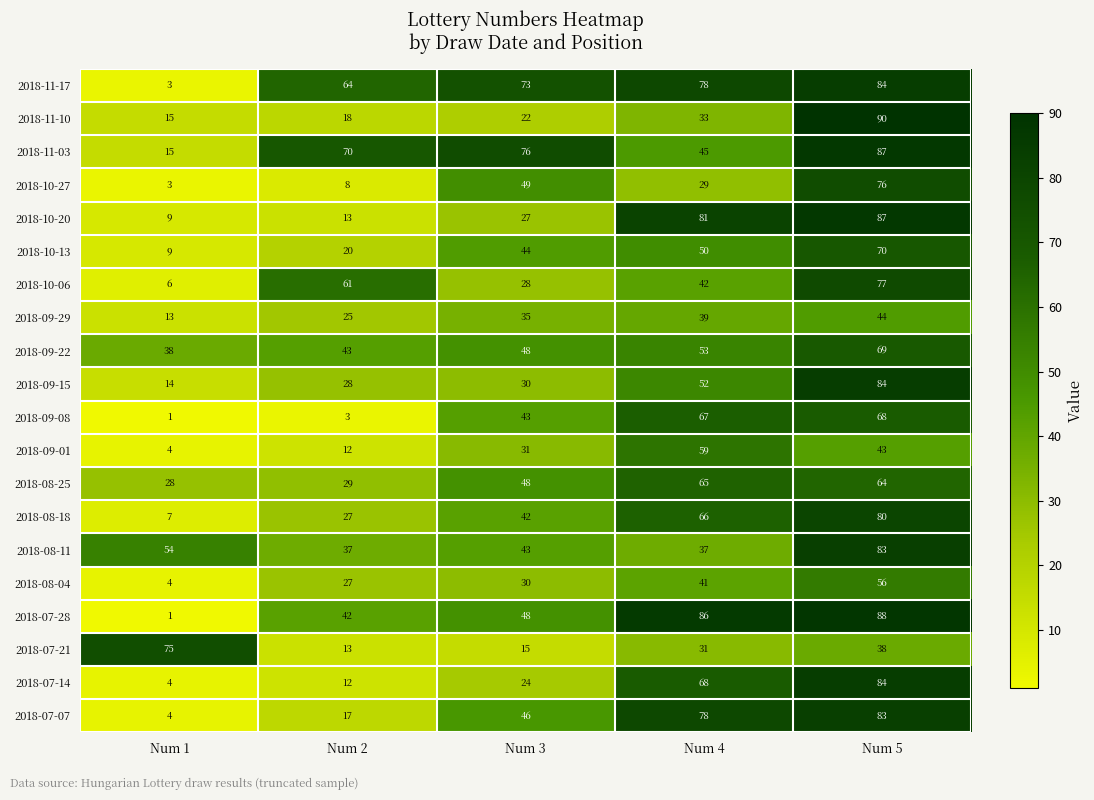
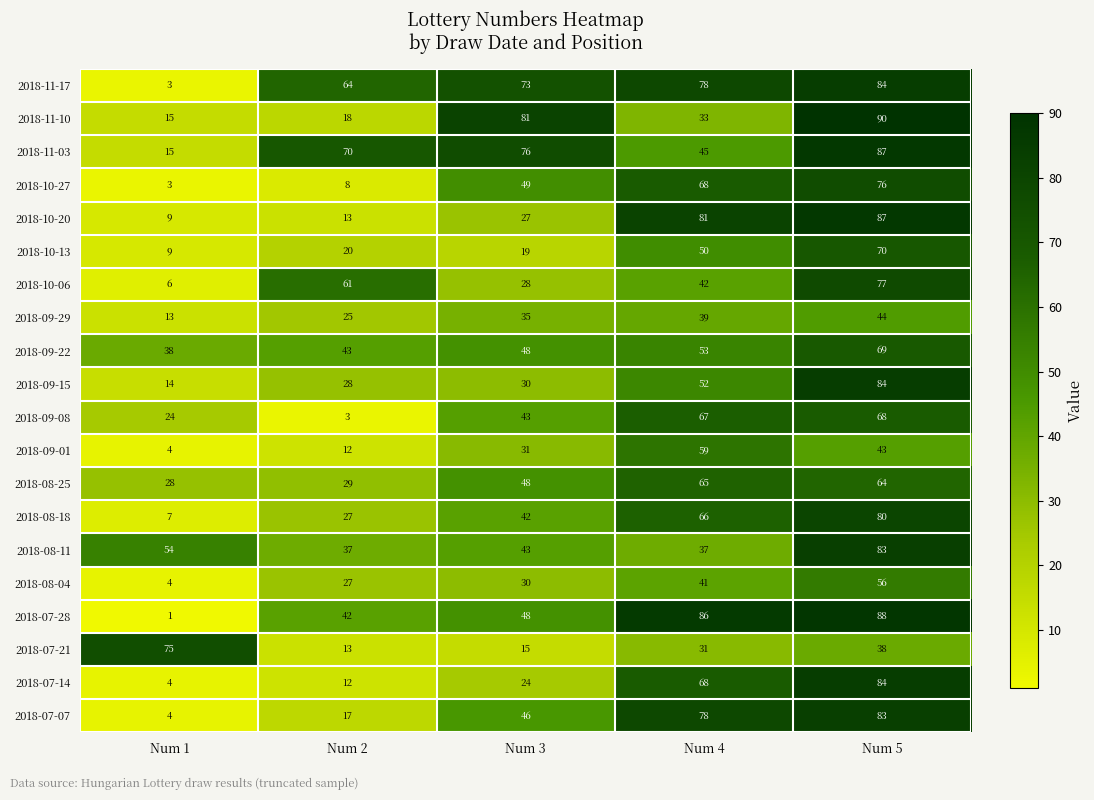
2018-11-10, Num 3: 22 -> 81
2018-10-27, Num 4: 29 -> 68
2018-10-13, Num 3: 44 -> 19
2018-09-08, Num 1: 1 -> 24
